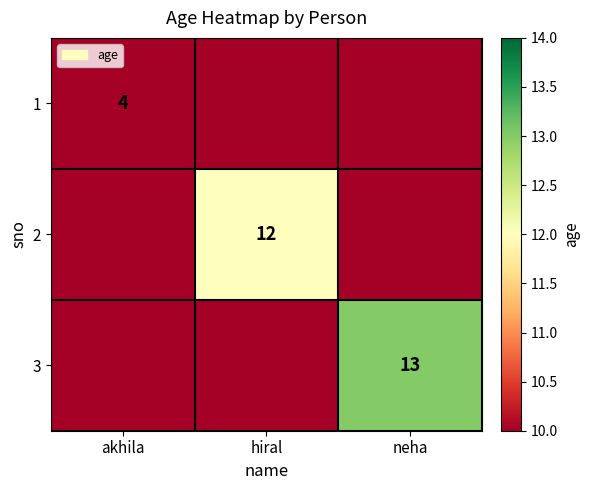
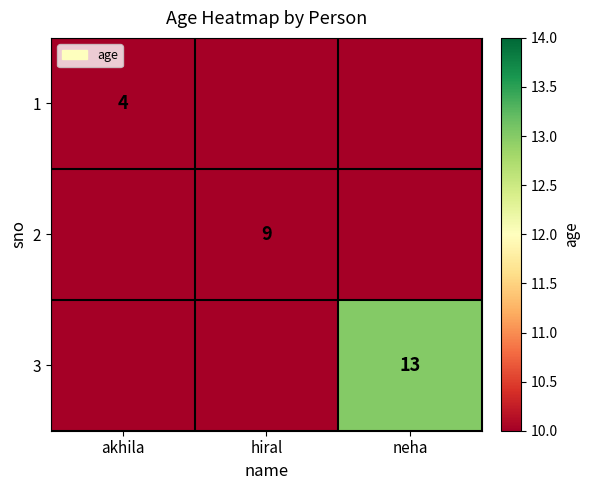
2, hiral: 12 -> 9
